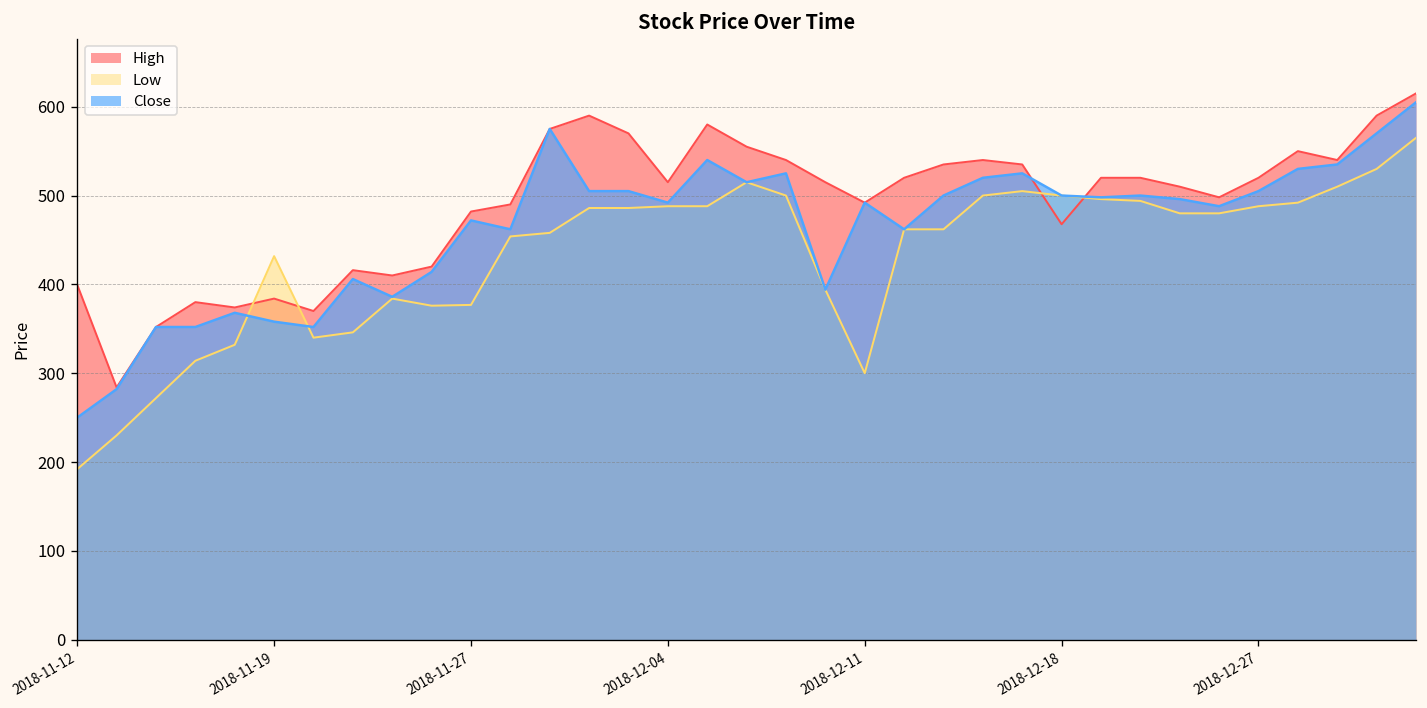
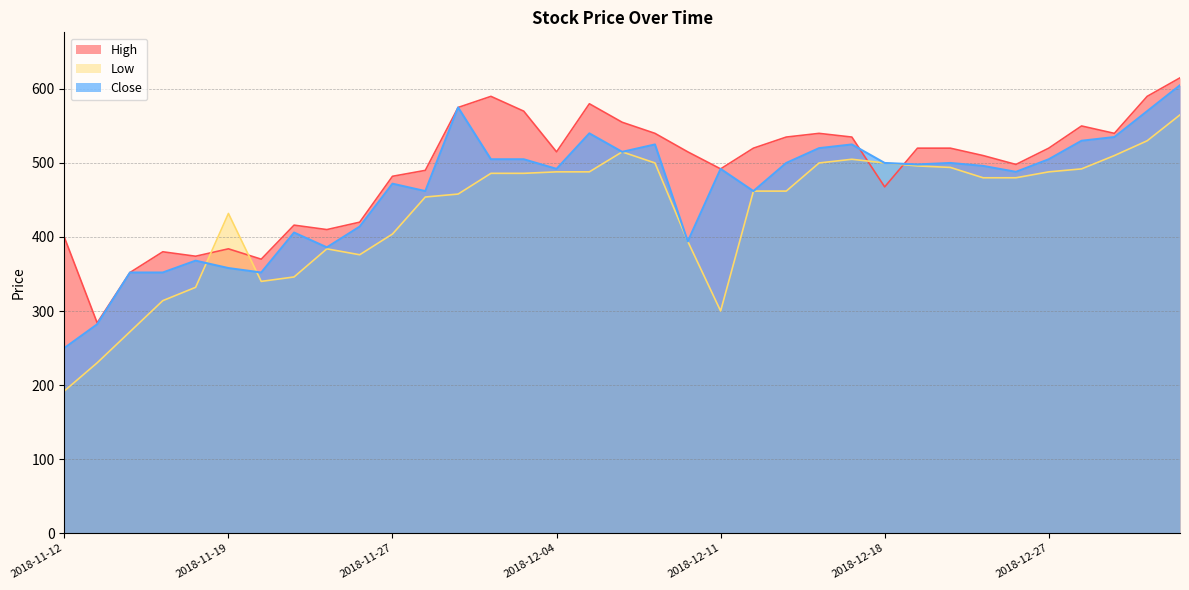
Low, 2018-11-27: 380 -> 400
